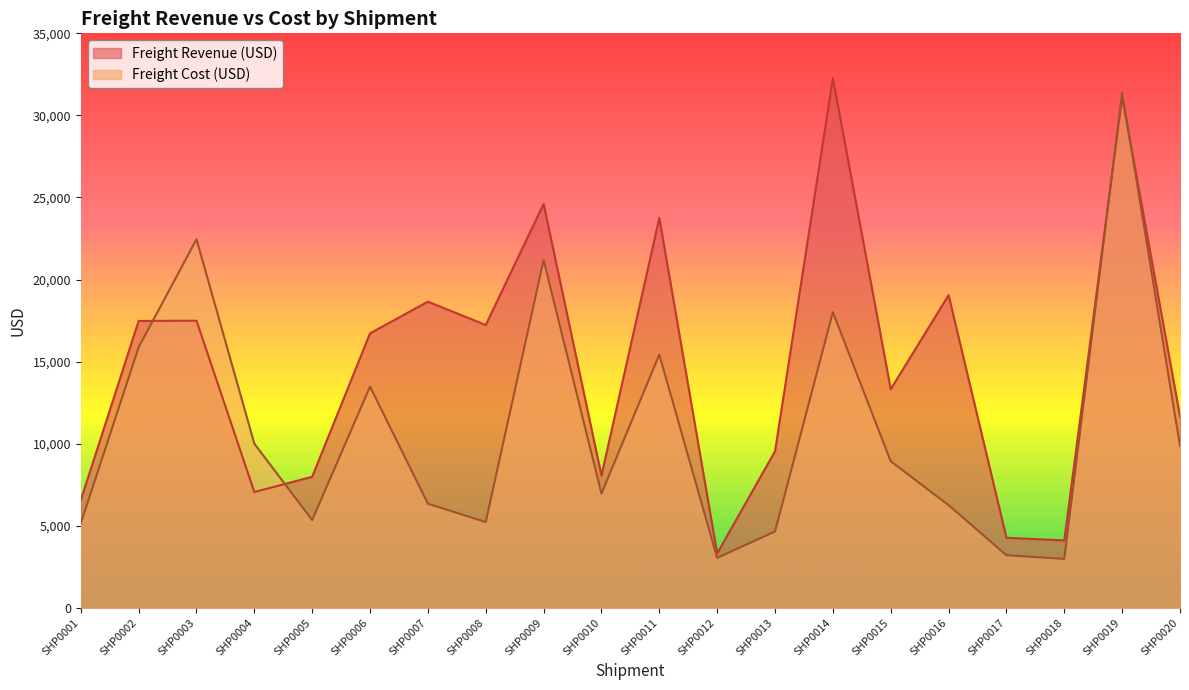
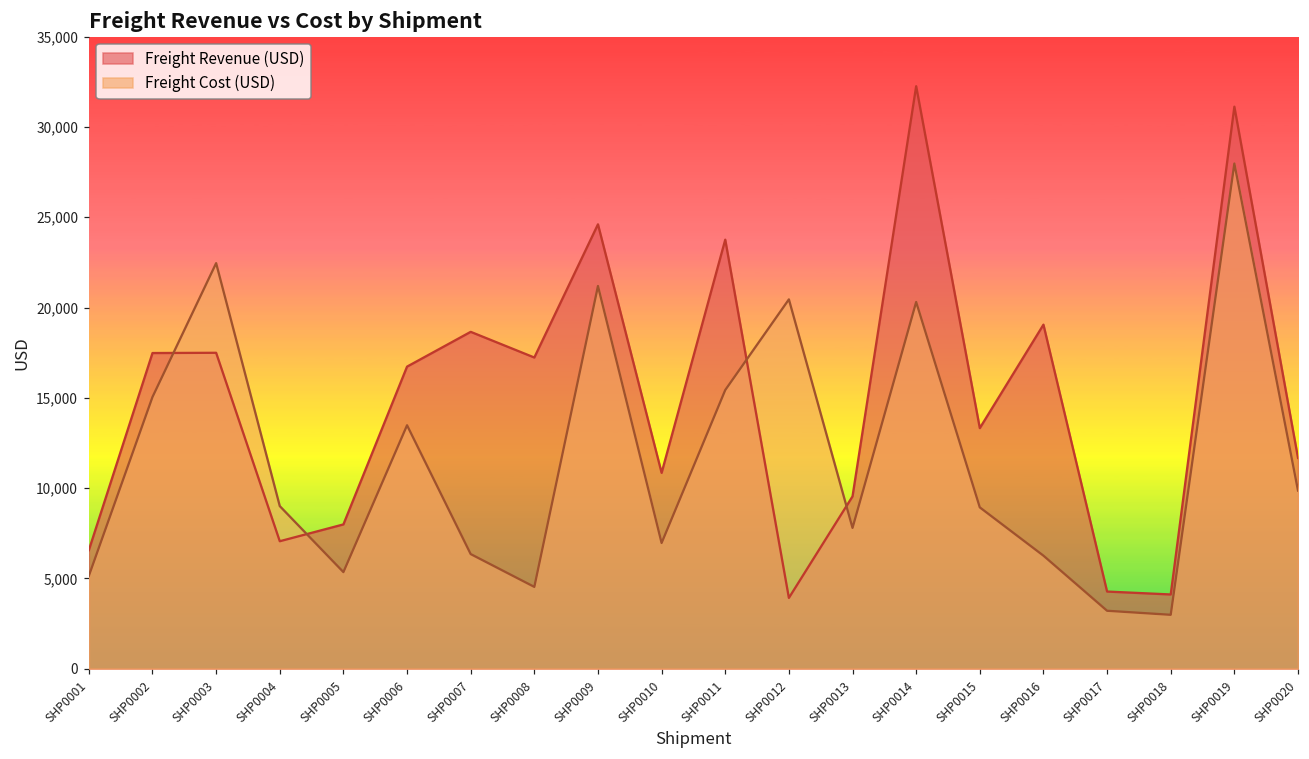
Freight Cost (USD), SHP0002: 15,900 -> 15,000
Freight Cost (USD), SHP0004: 10,000 -> 9,000
Freight Cost (USD), SHP0008: 5,200 -> 4,500
Freight Revenue (USD), SHP0010: 8,100 -> 10,800
Freight Revenue (USD), SHP0012: 3,300 -> 3,900
Freight Cost (USD), SHP0012: 3,000 -> 20,500
Freight Cost (USD), SHP0013: 4,700 -> 7,800
Freight Cost (USD), SHP0014: 18,000 -> 20,300
Freight Cost (USD), SHP0019: 31,400 -> 28,000
